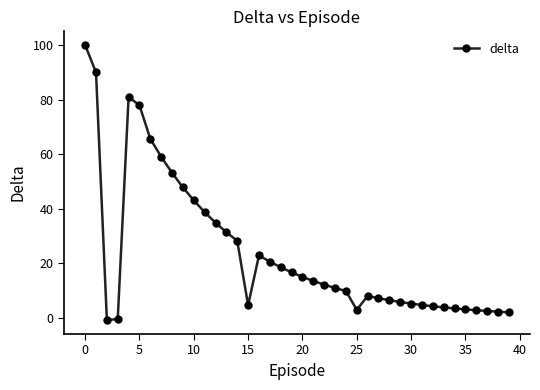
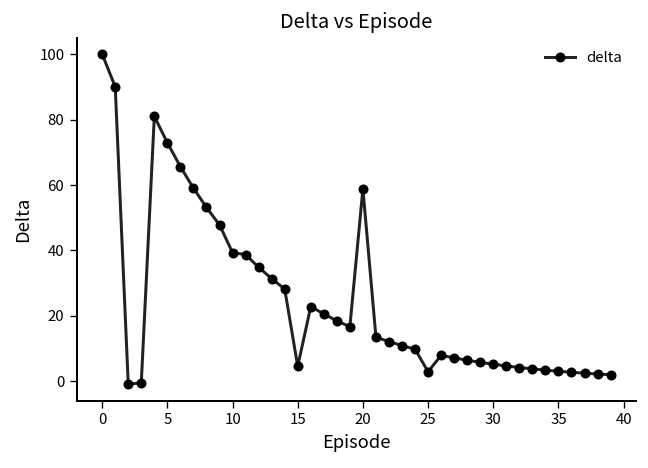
5: 78 -> 73
10: 43 -> 39
20: 15 -> 59
